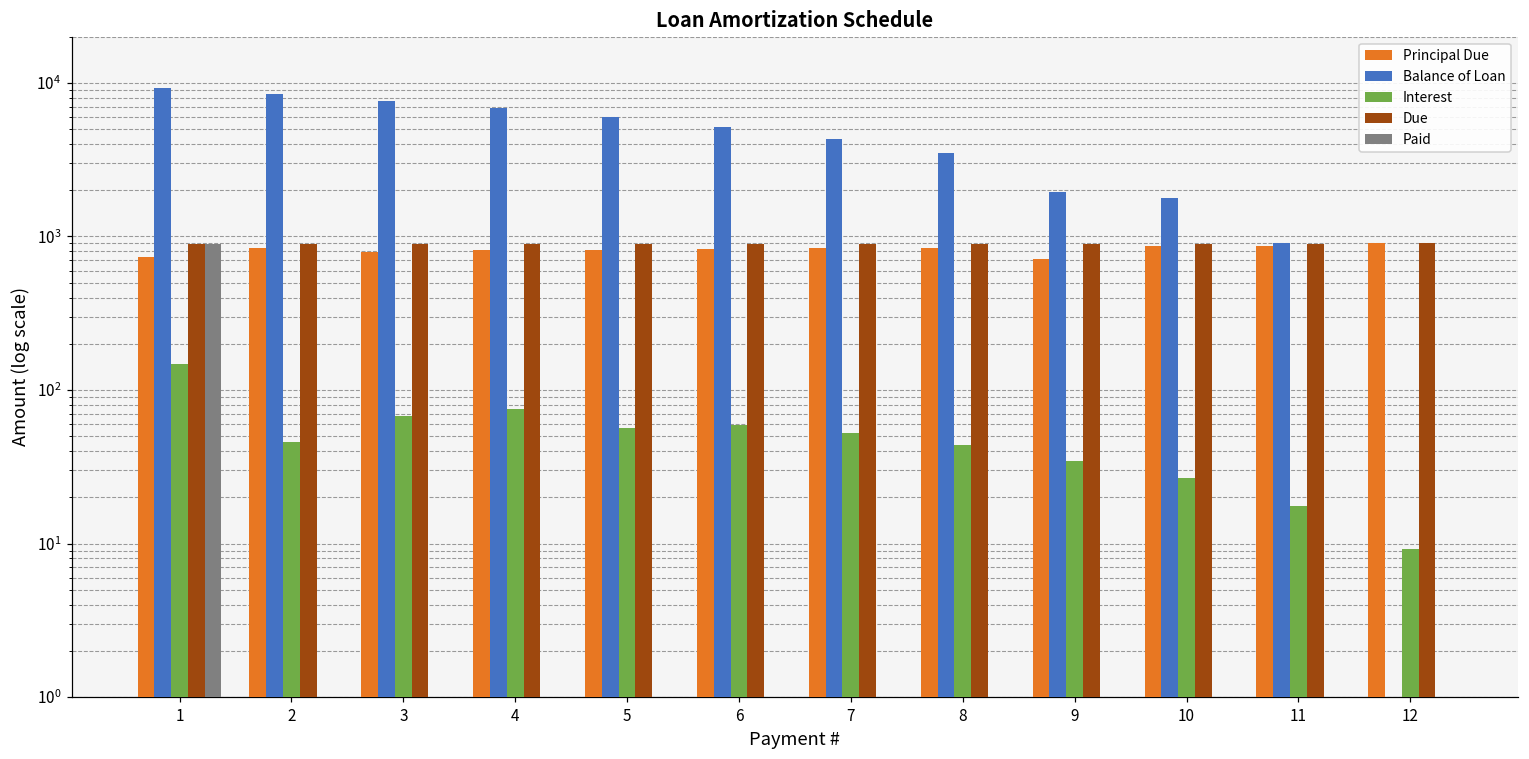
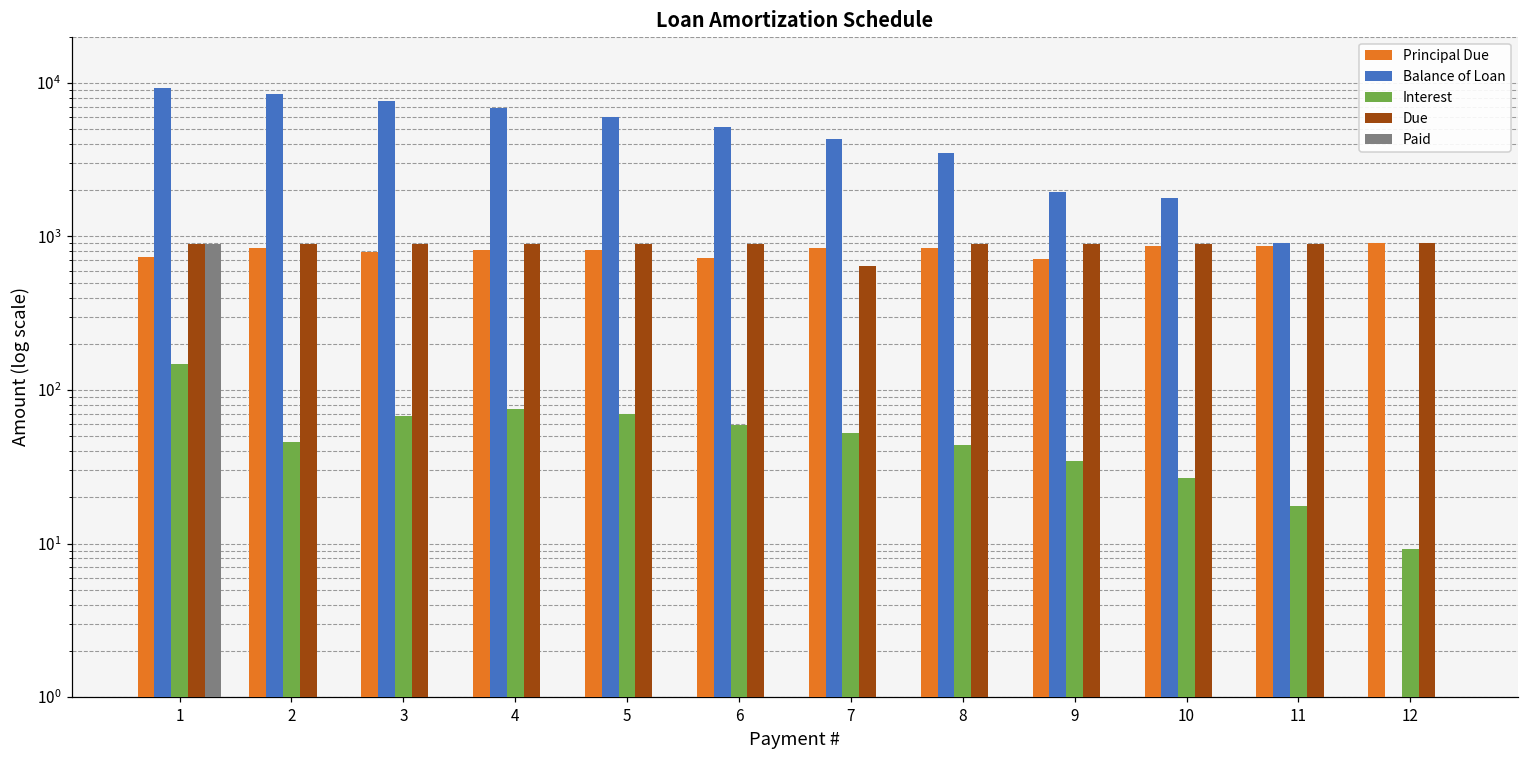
Interest, 5: 57 -> 70
Principal Due, 6: 800 -> 700
Due, 7: 900 -> 600
